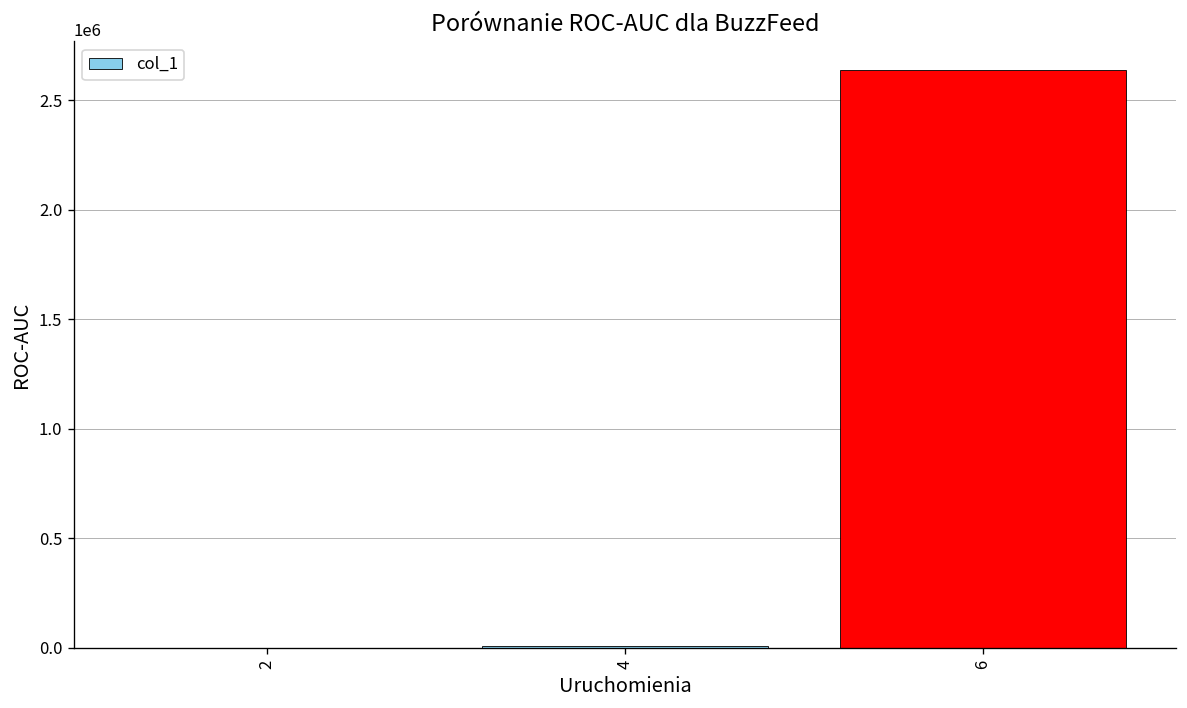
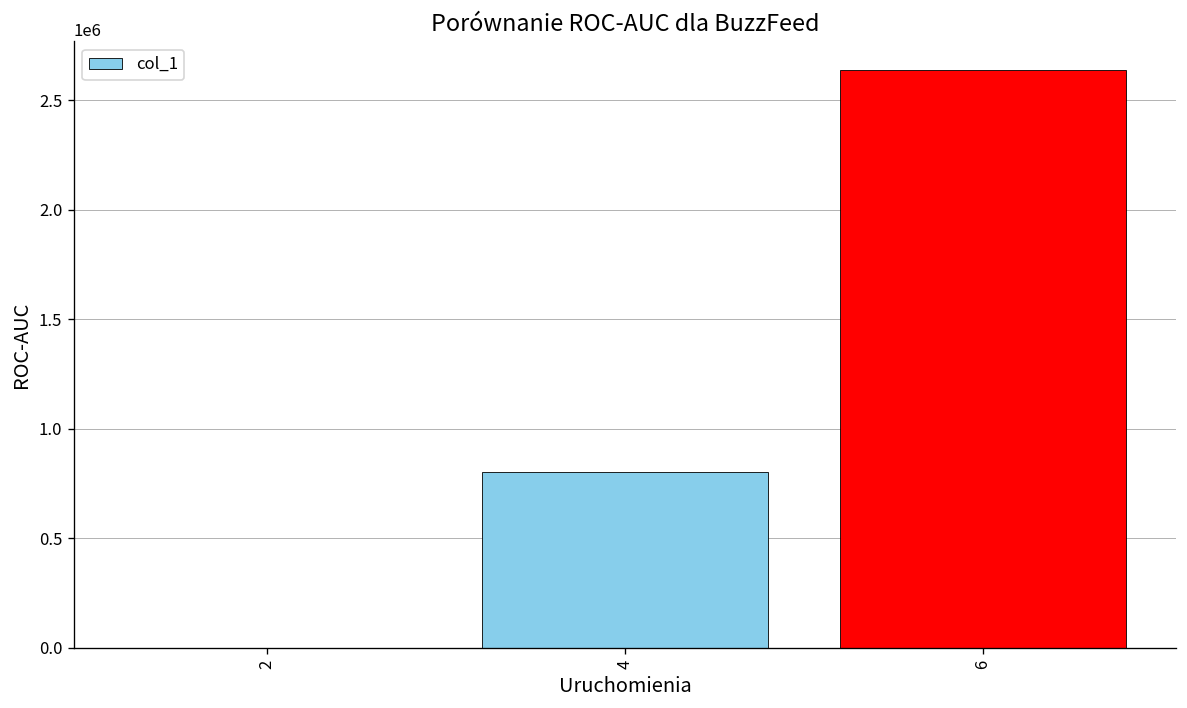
4: 10000 -> 800000
